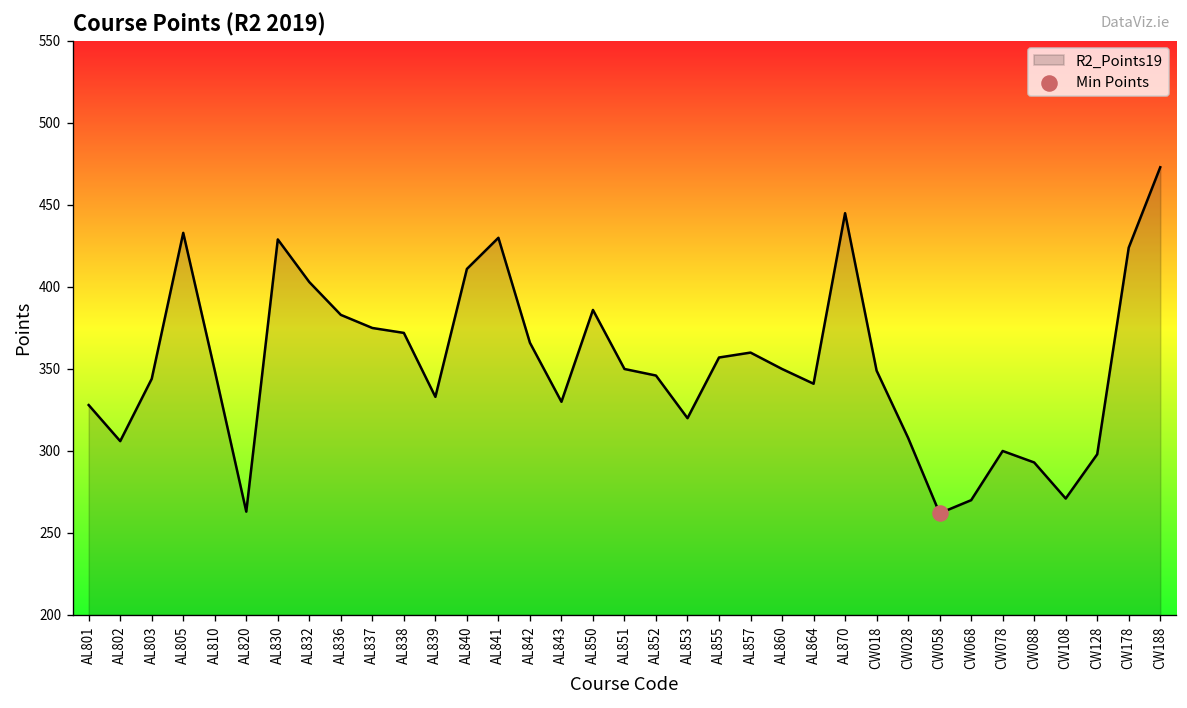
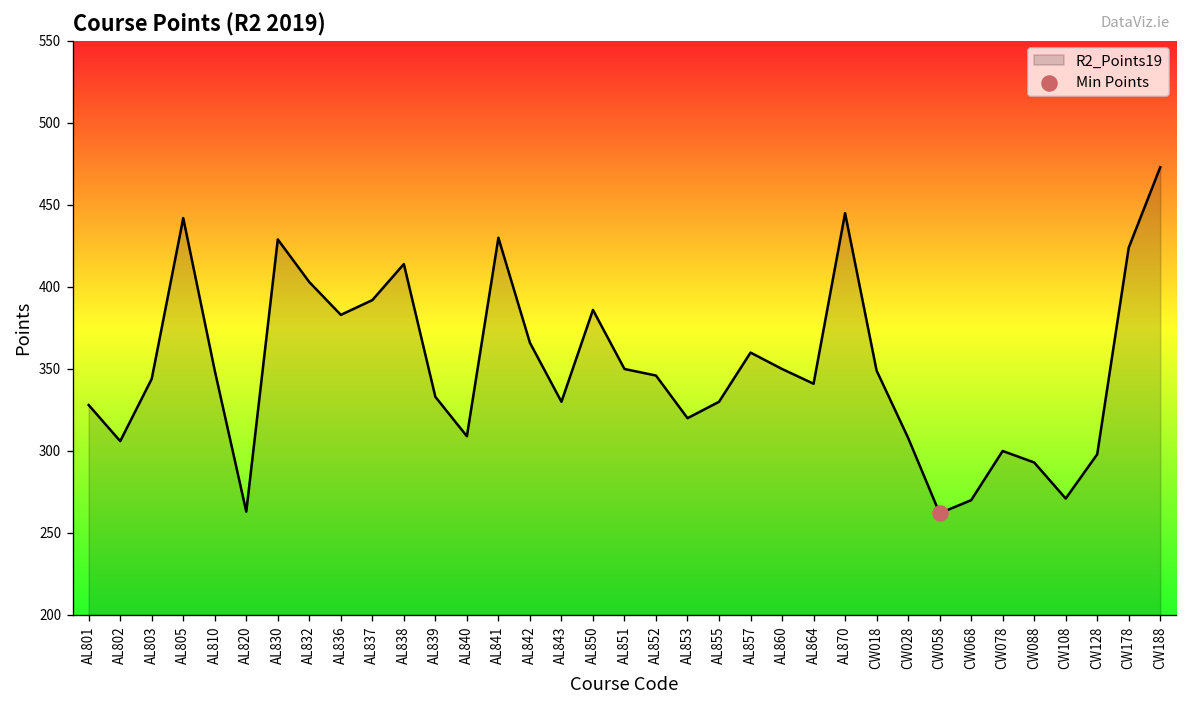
R2_Points19, AL805: 433 -> 442
R2_Points19, AL837: 375 -> 392
R2_Points19, AL838: 372 -> 414
R2_Points19, AL840: 411 -> 309
R2_Points19, AL855: 357 -> 330
